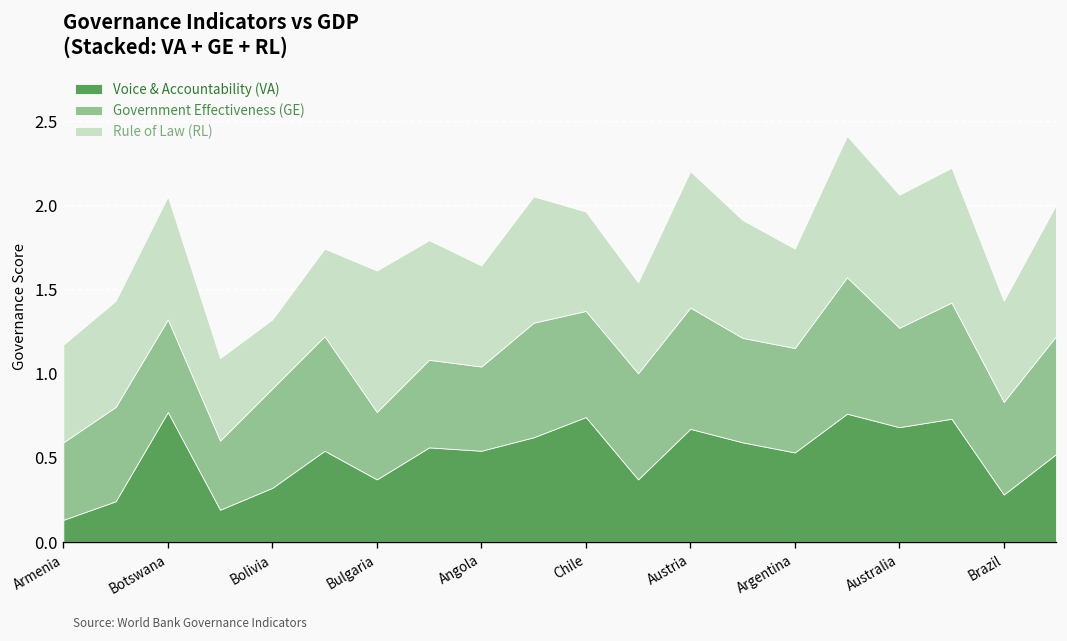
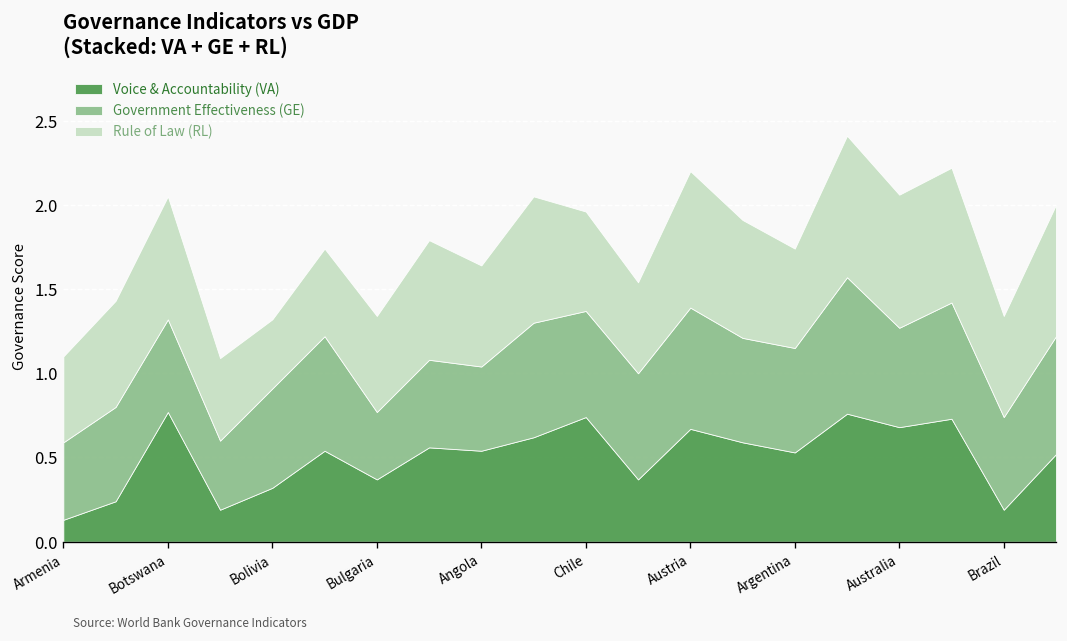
Rule of Law (RL), Armenia: 0.58 -> 0.51
Rule of Law (RL), Bulgaria: 0.84 -> 0.57
Voice & Accountability (VA), Brazil: 0.28 -> 0.19
